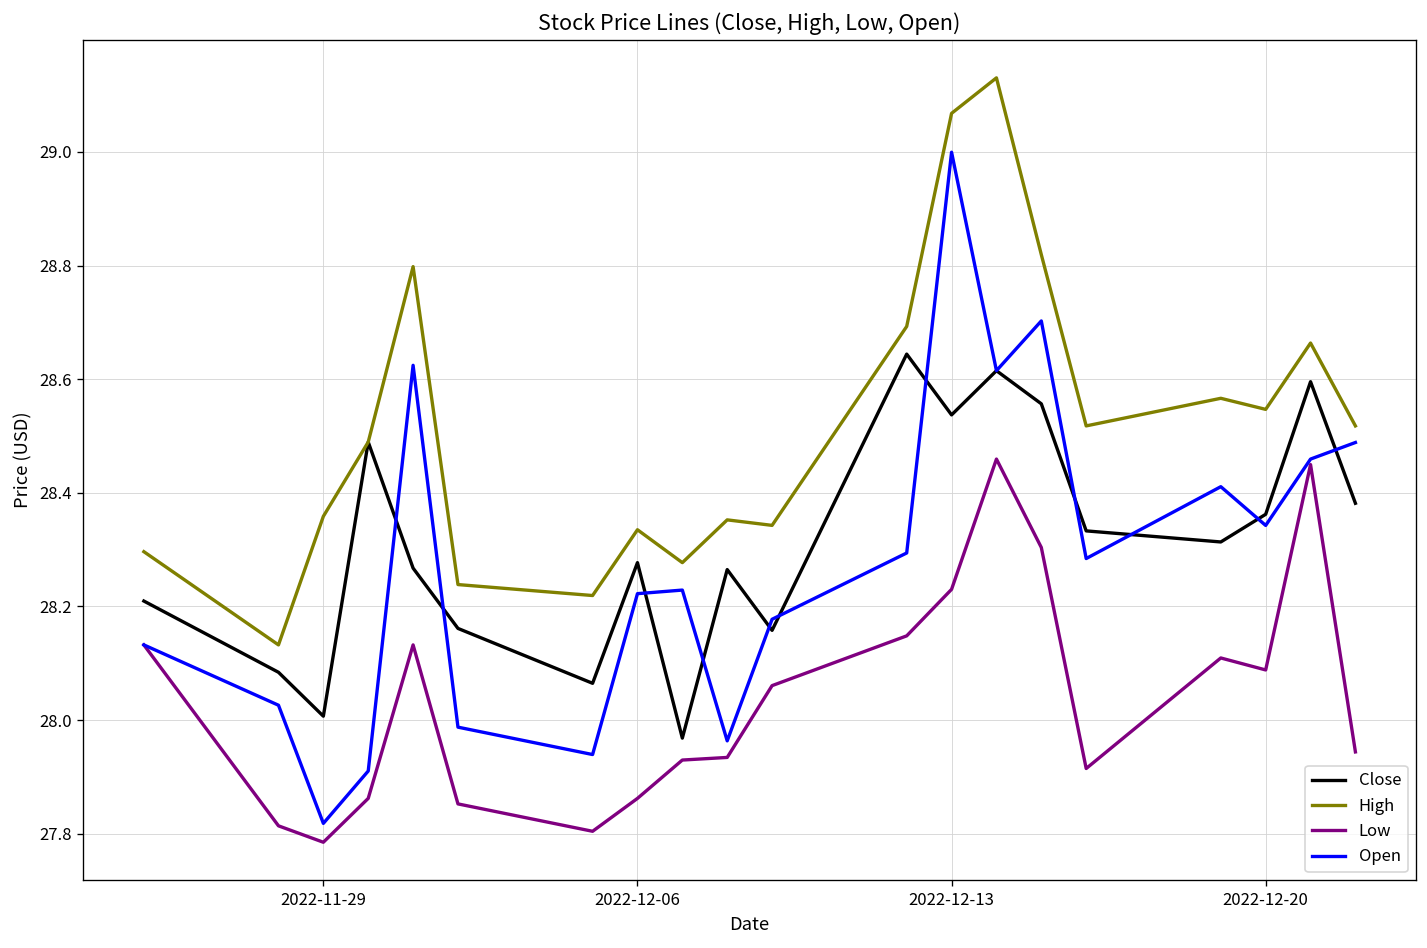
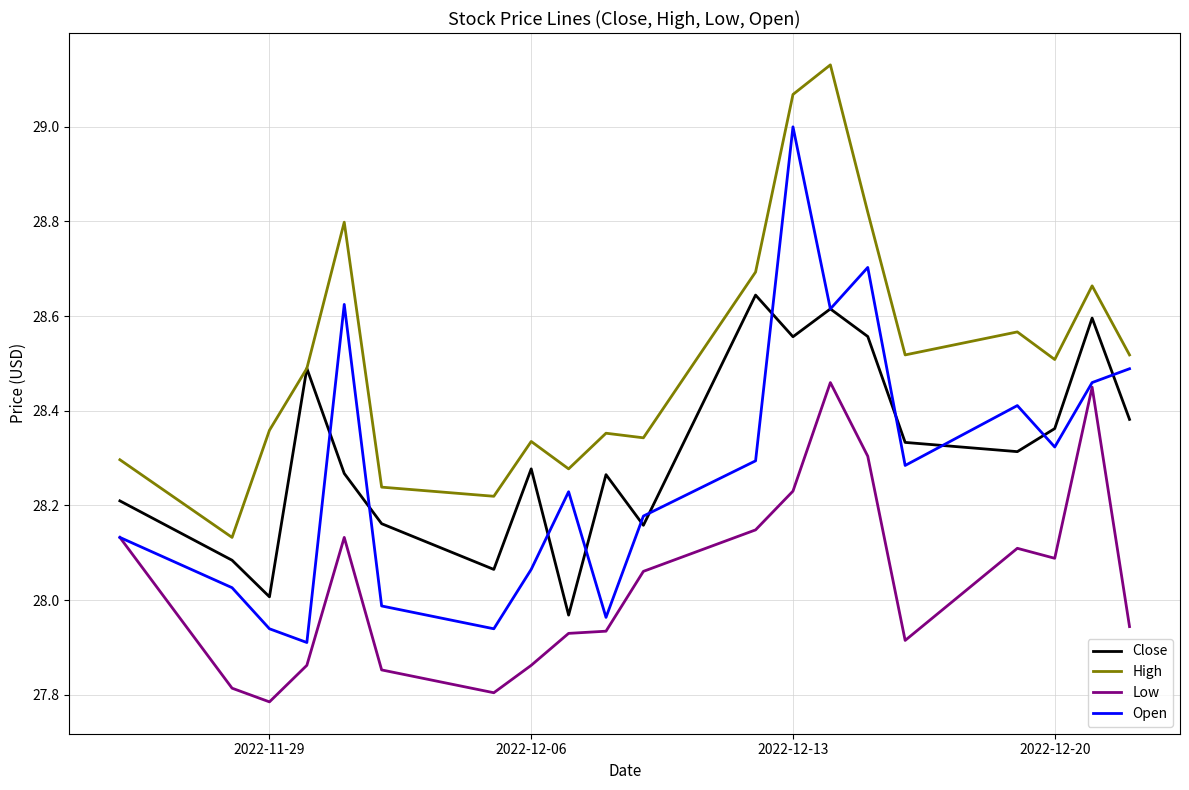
Open, 2022-11-29: 27.82 -> 27.94
Open, 2022-12-06: 28.22 -> 28.06
Close, 2022-12-13: 28.54 -> 28.56
High, 2022-12-20: 28.55 -> 28.51
Open, 2022-12-20: 28.34 -> 28.32
